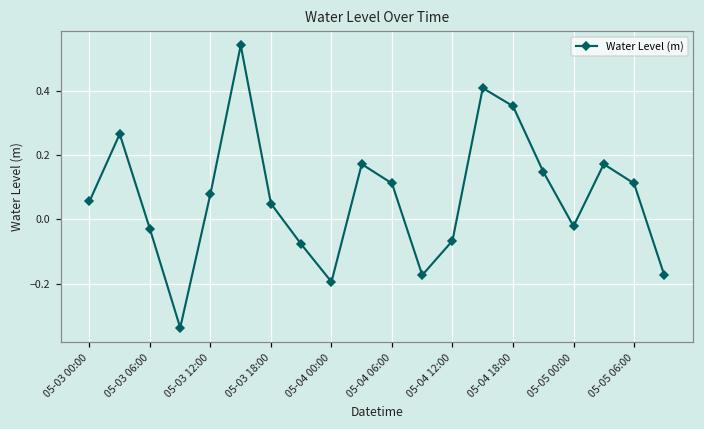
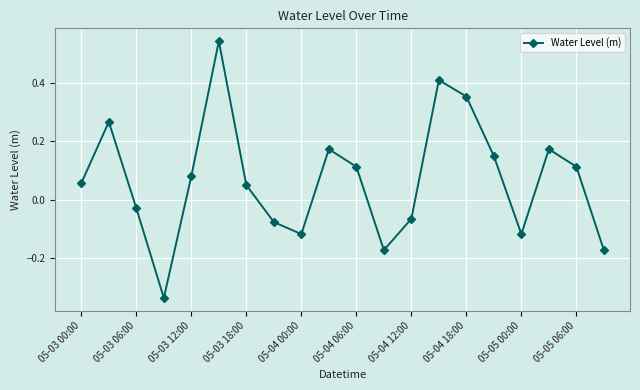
05-04 00:00: -0.19 -> -0.12
05-05 00:00: -0.02 -> -0.12
